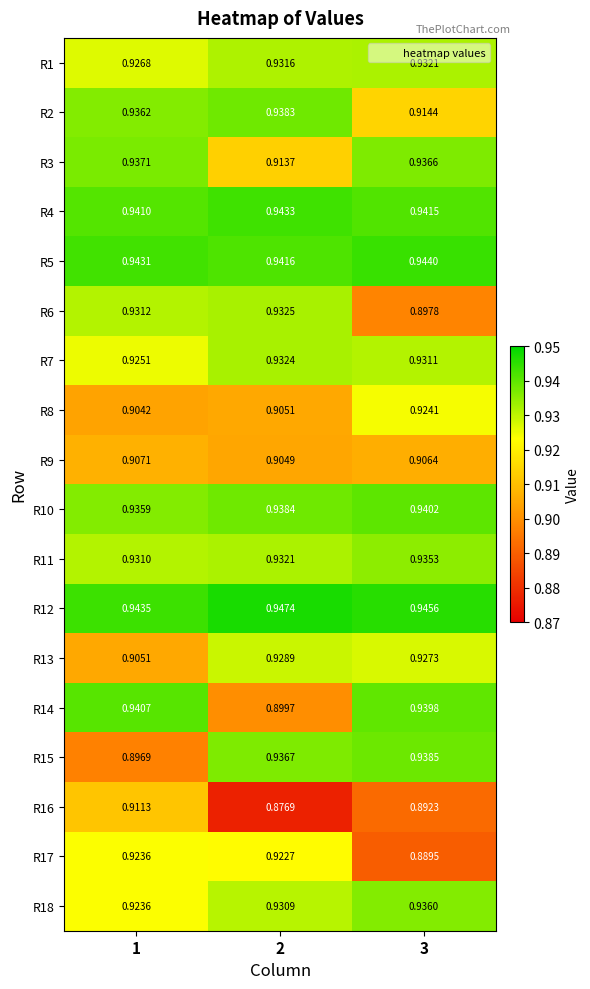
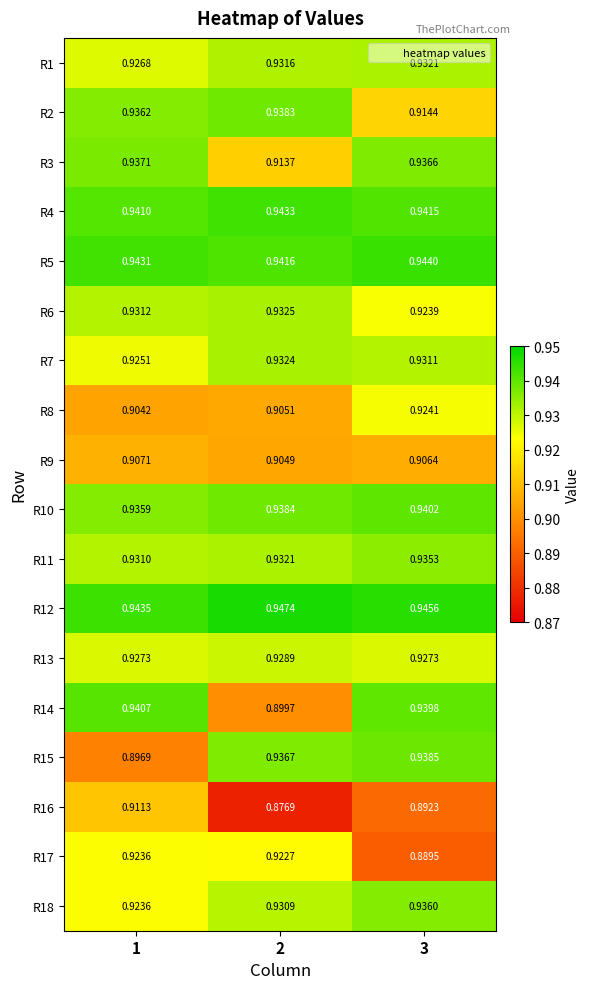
R6, 3: 0.8978 -> 0.9239
R13, 1: 0.9051 -> 0.9273
